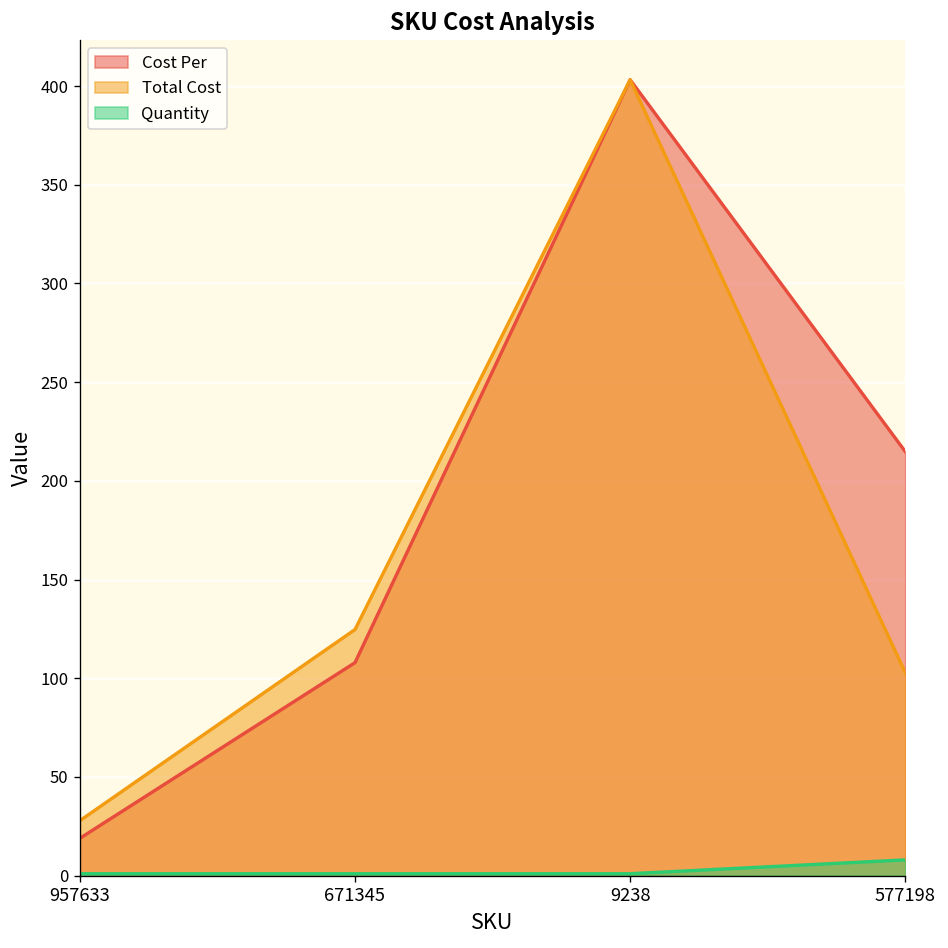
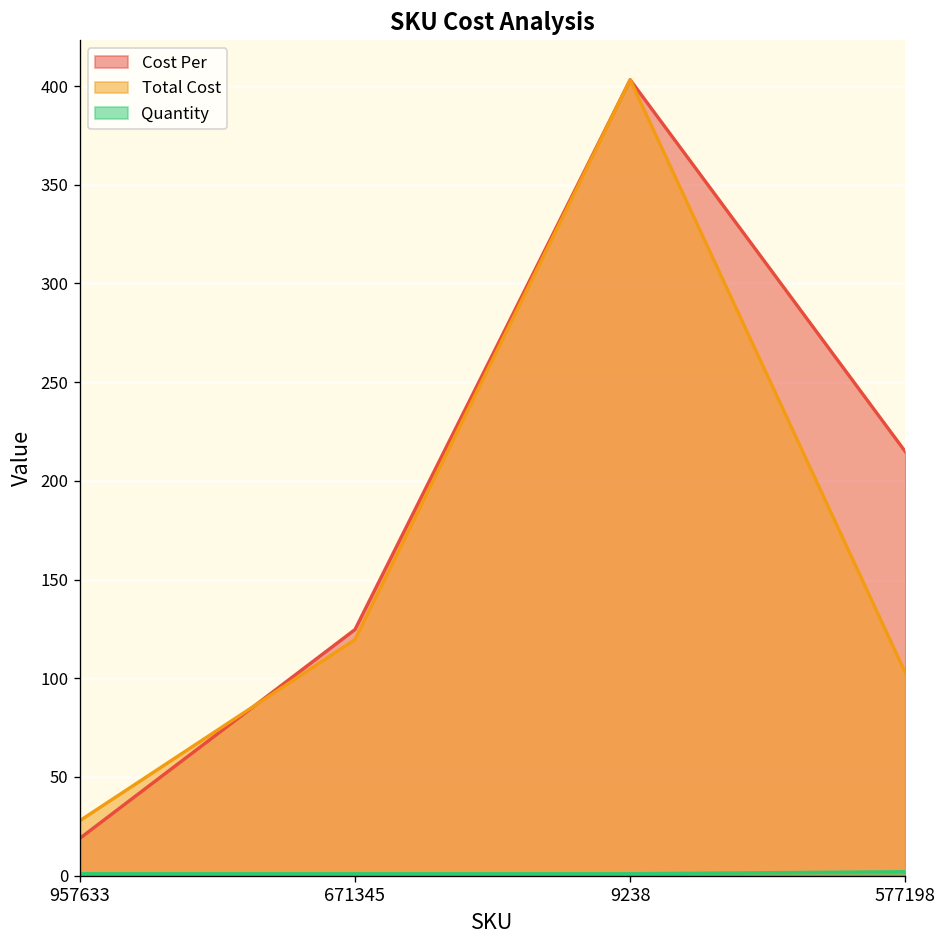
Cost Per, 671345: 108 -> 125
Total Cost, 671345: 125 -> 120
Quantity, 577198: 8 -> 2
